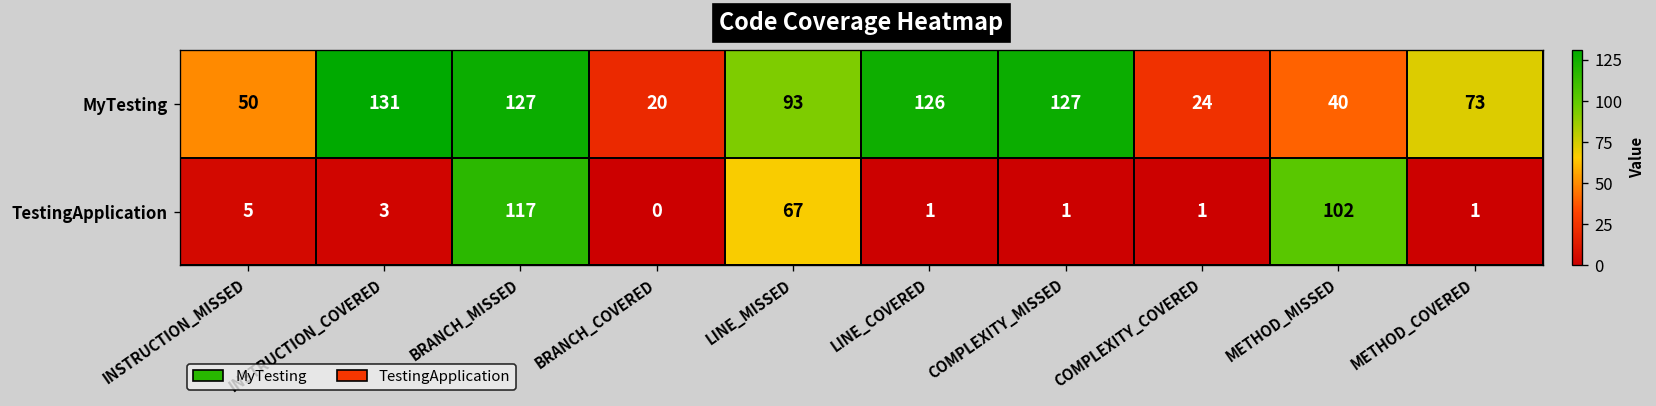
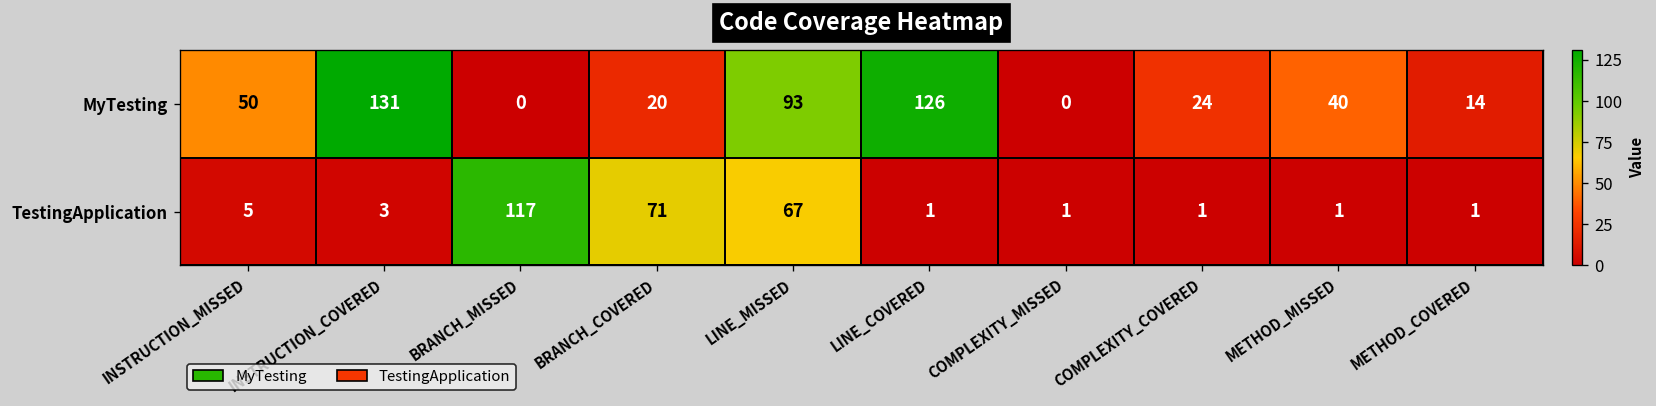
MyTesting, BRANCH_MISSED: 127 -> 0
MyTesting, COMPLEXITY_MISSED: 127 -> 0
MyTesting, METHOD_COVERED: 73 -> 14
TestingApplication, BRANCH_COVERED: 0 -> 71
TestingApplication, METHOD_MISSED: 102 -> 1
